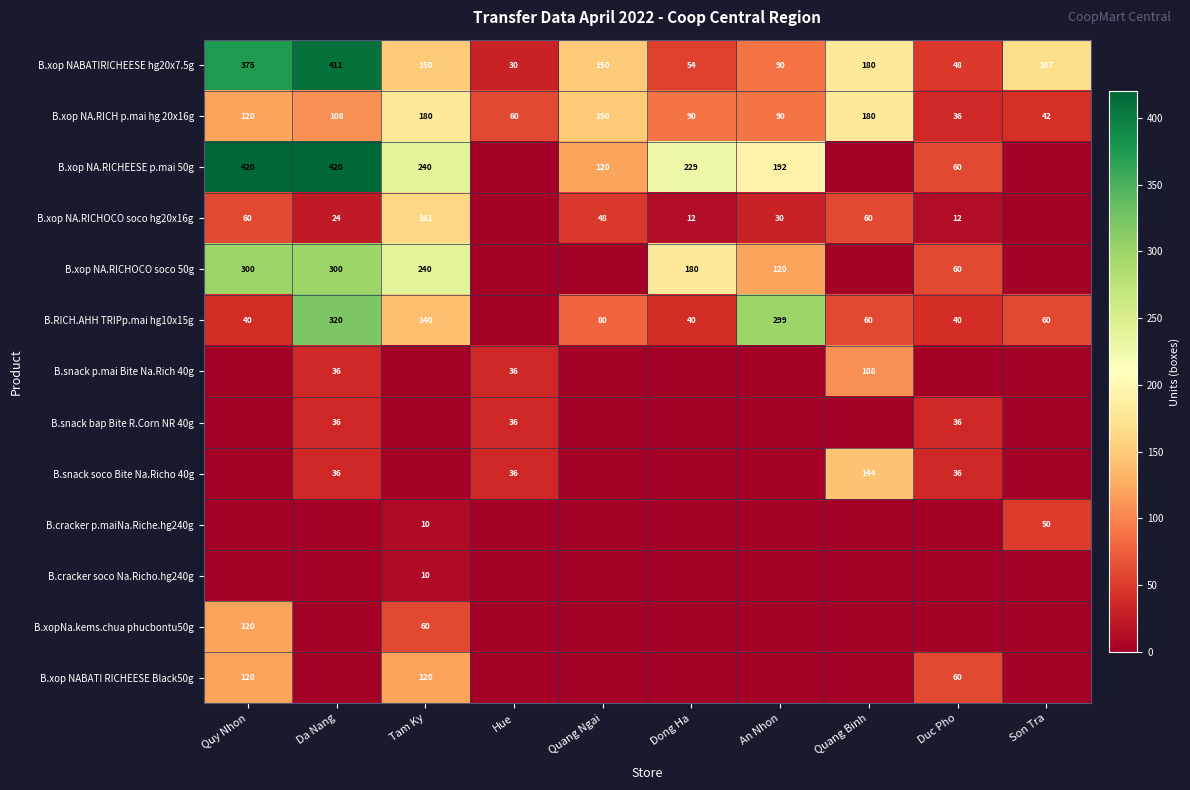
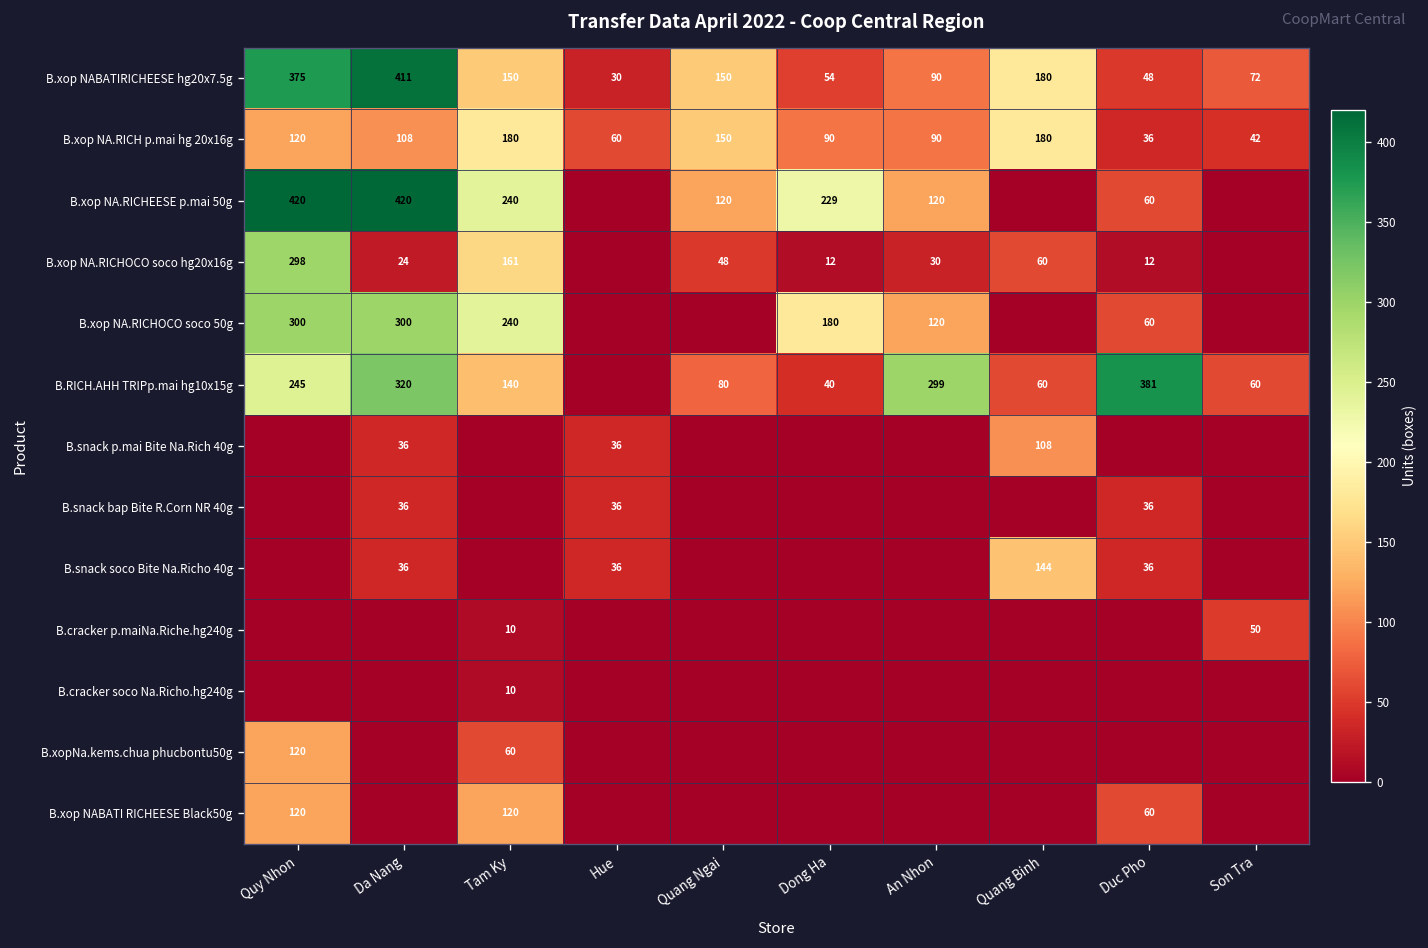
B.xop NABATIRICHEESE hg20x7.5g, Son Tra: 167 -> 72
B.xop NA.RICHEESE p.mai 50g, An Nhon: 192 -> 120
B.xop NA.RICHOCO soco hg20x16g, Quy Nhon: 60 -> 298
B.RICH.AHH TRIPp.mai hg10x15g, Quy Nhon: 40 -> 245
B.RICH.AHH TRIPp.mai hg10x15g, Duc Pho: 40 -> 381
